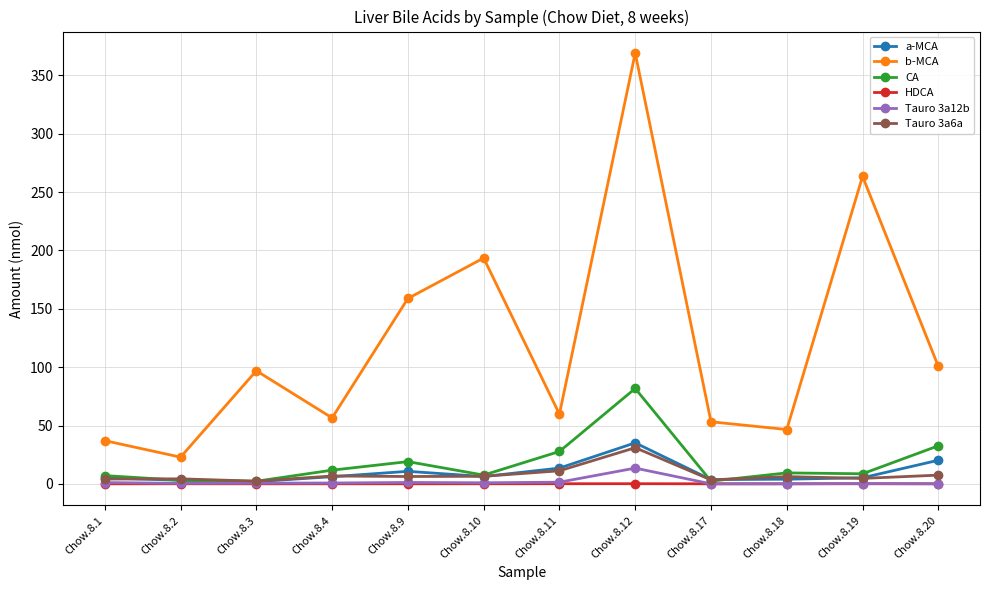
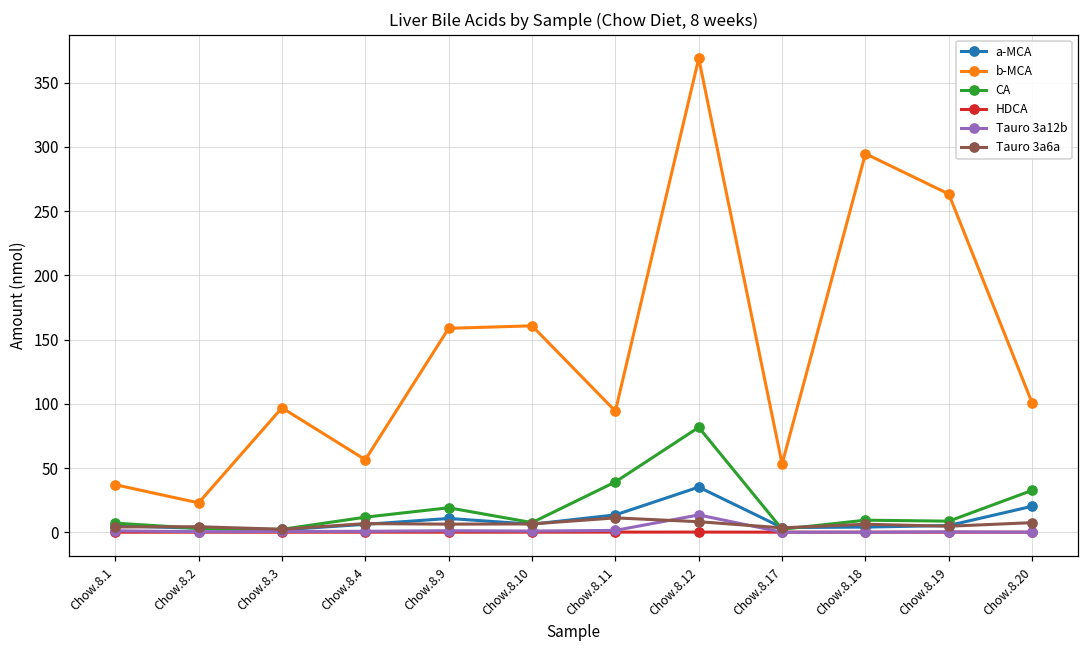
b-MCA, Chow.8.10: 193 -> 161
b-MCA, Chow.8.11: 60 -> 94
CA, Chow.8.11: 28 -> 39
Tauro 3a6a, Chow.8.12: 31 -> 8
b-MCA, Chow.8.18: 47 -> 295
